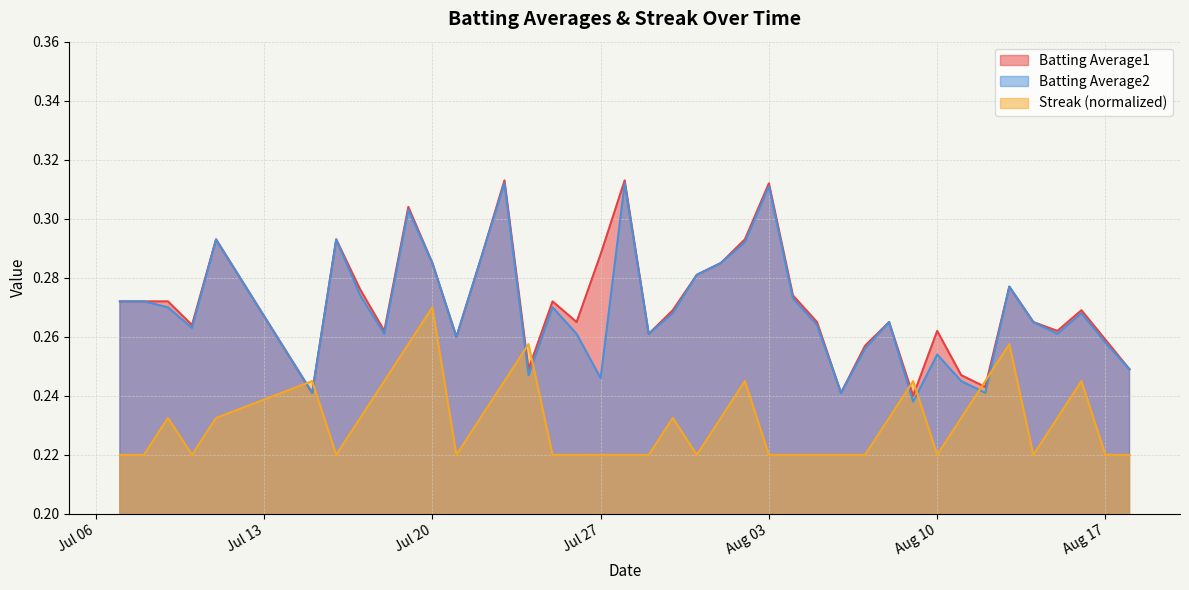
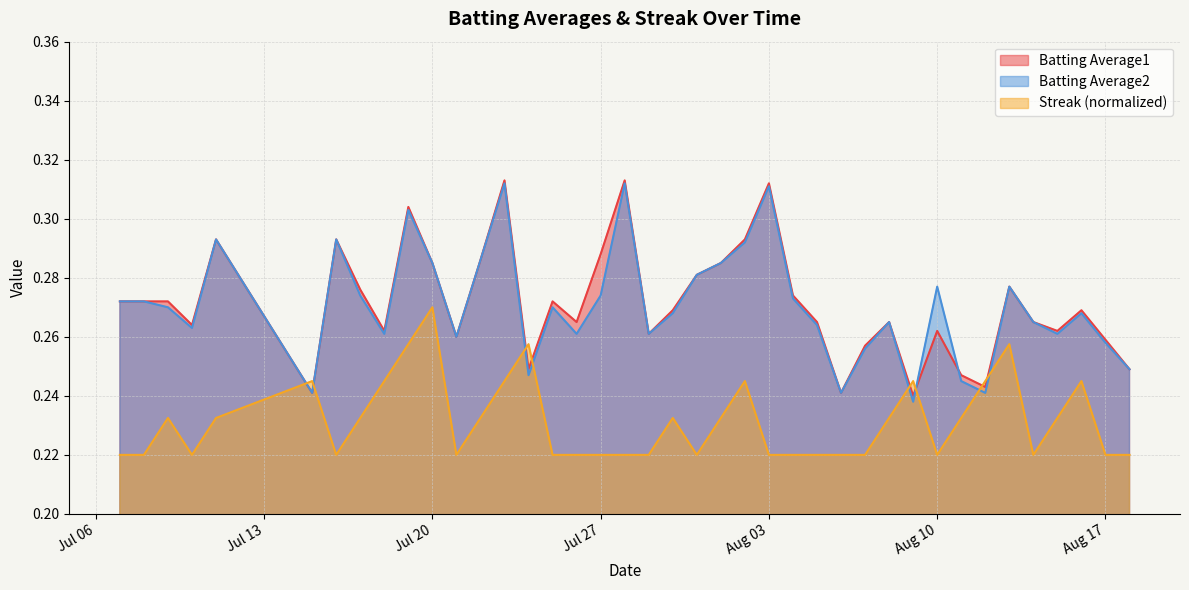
Batting Average2, Jul 27: 0.246 -> 0.274
Batting Average2, Aug 10: 0.254 -> 0.277
